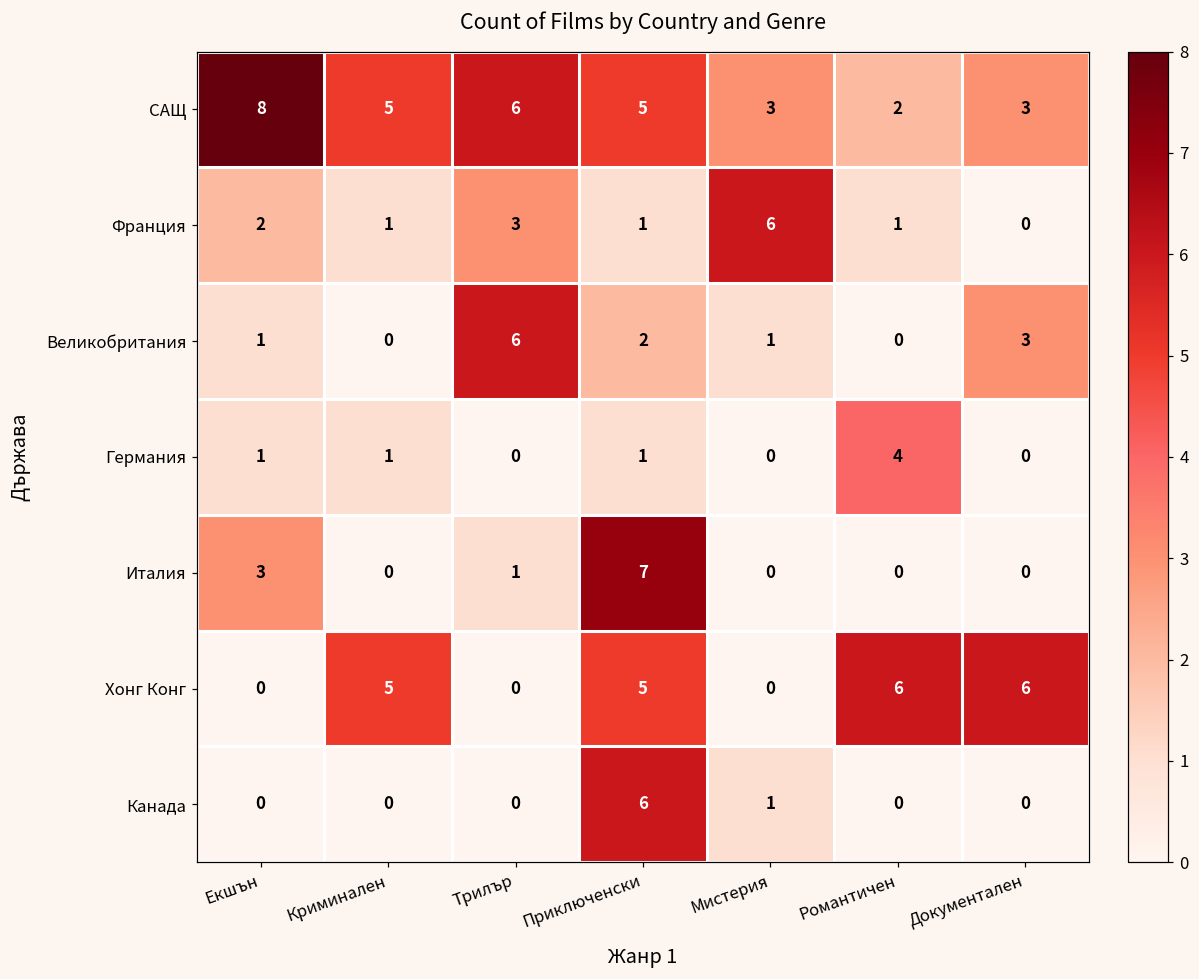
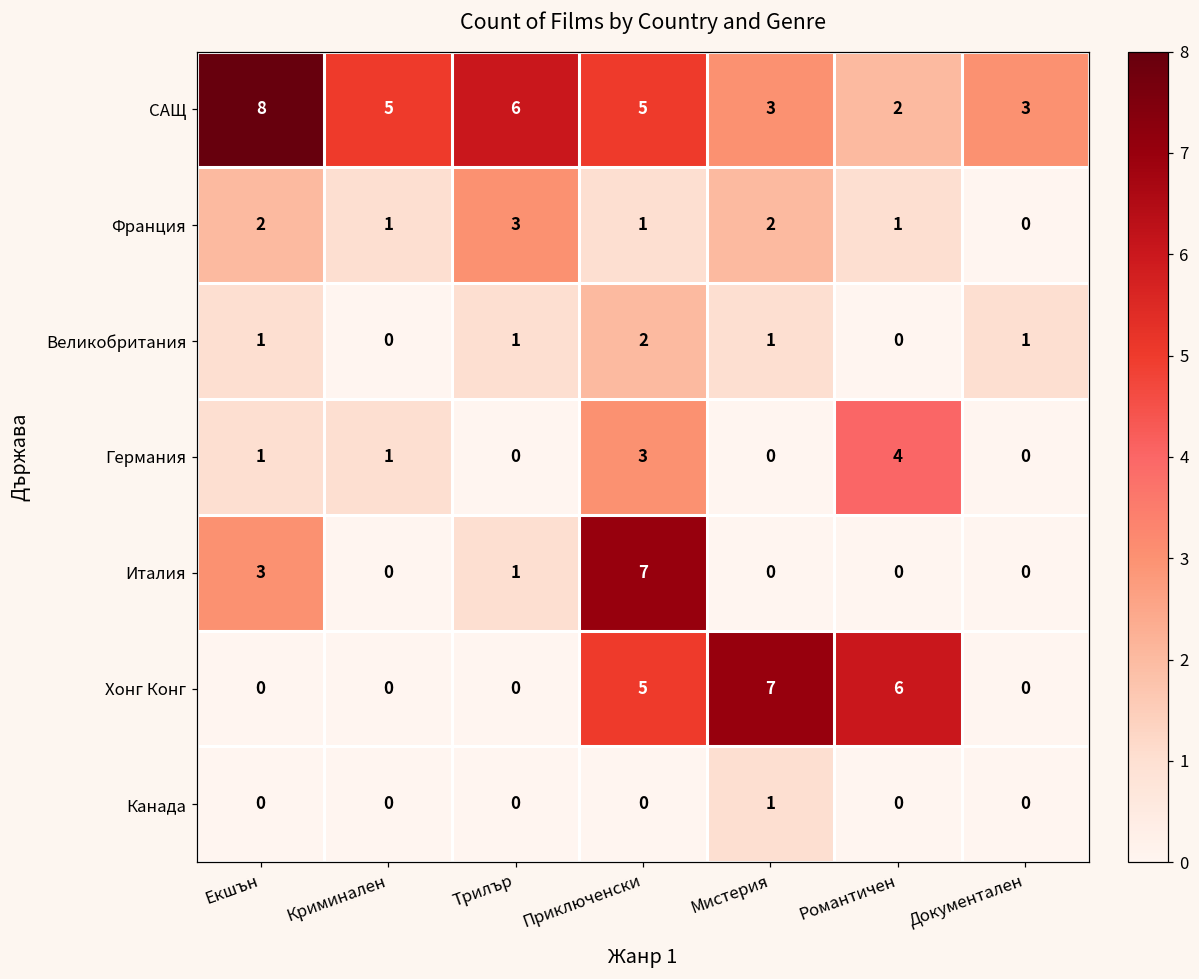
Франция, Мистерия: 6 -> 2
Великобритания, Трилър: 6 -> 1
Великобритания, Документален: 3 -> 1
Германия, Приключенски: 1 -> 3
Хонг Конг, Криминален: 5 -> 0
Хонг Конг, Мистерия: 0 -> 7
Хонг Конг, Документален: 6 -> 0
Канада, Приключенски: 6 -> 0
